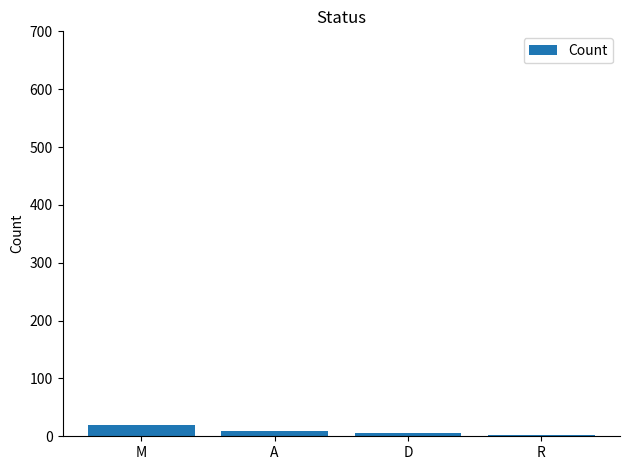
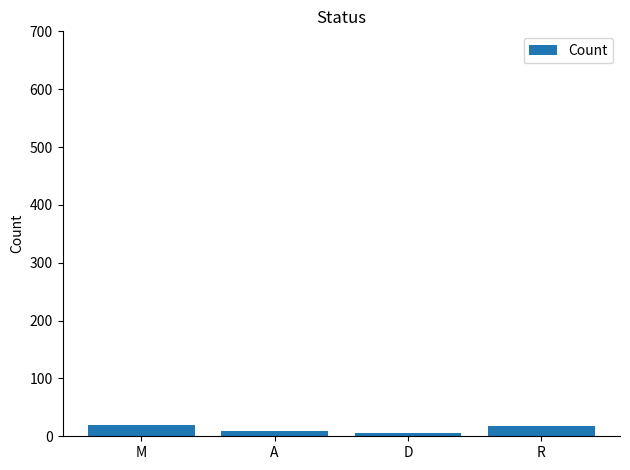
R: 0 -> 20
